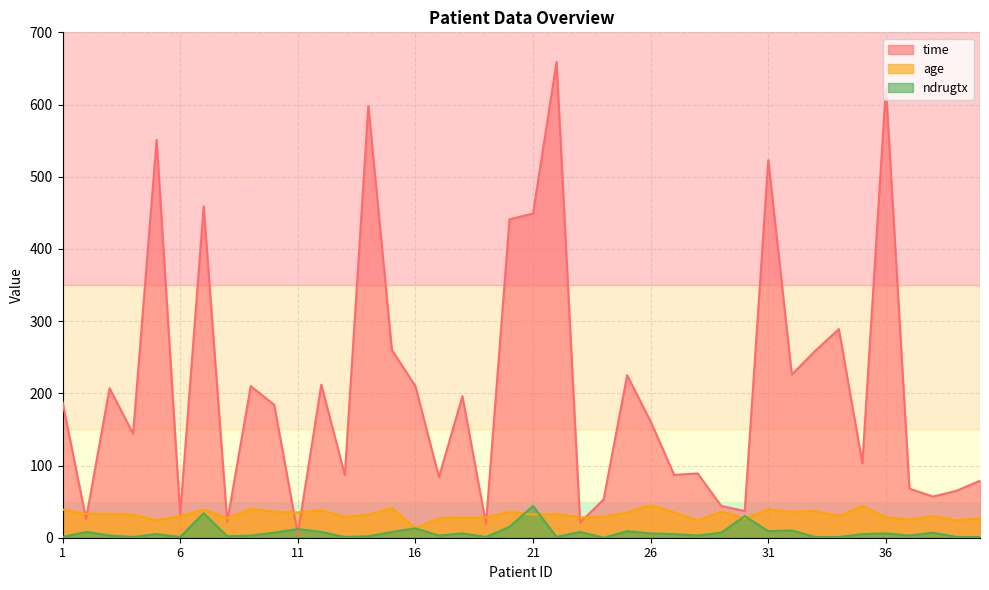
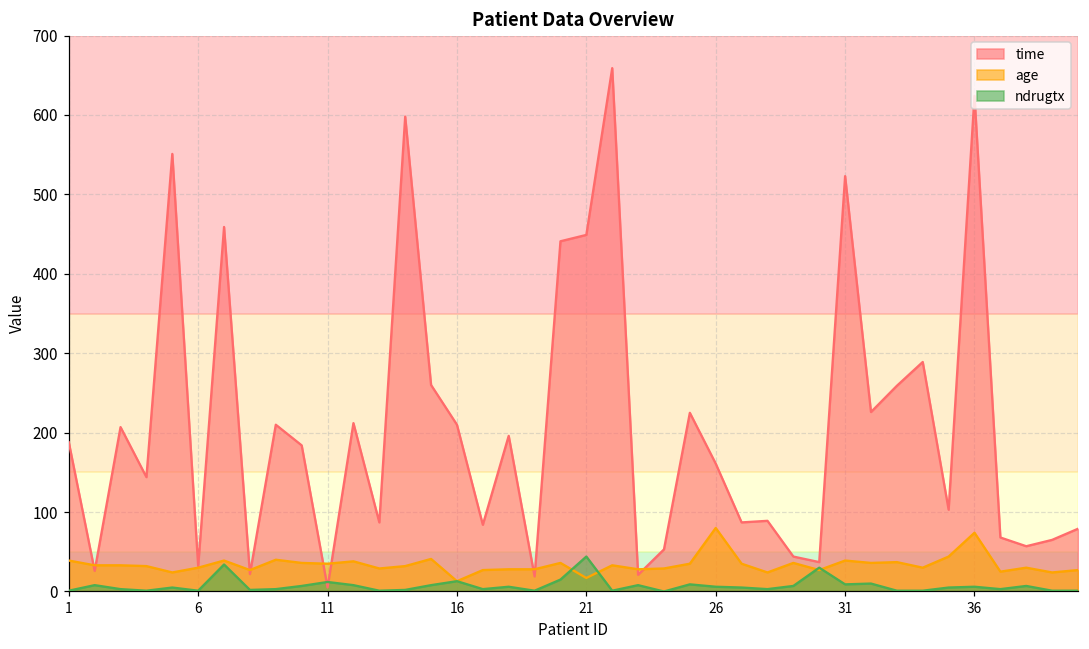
age, 21: 30 -> 20
age, 26: 50 -> 80
age, 36: 30 -> 70
